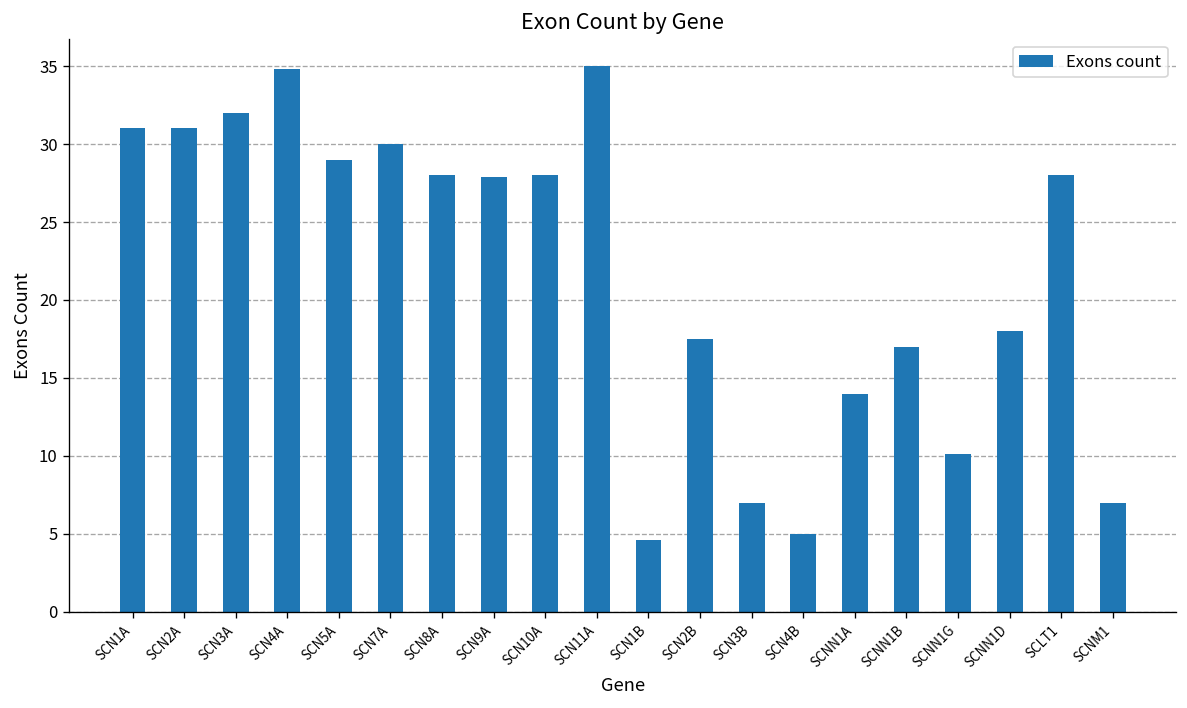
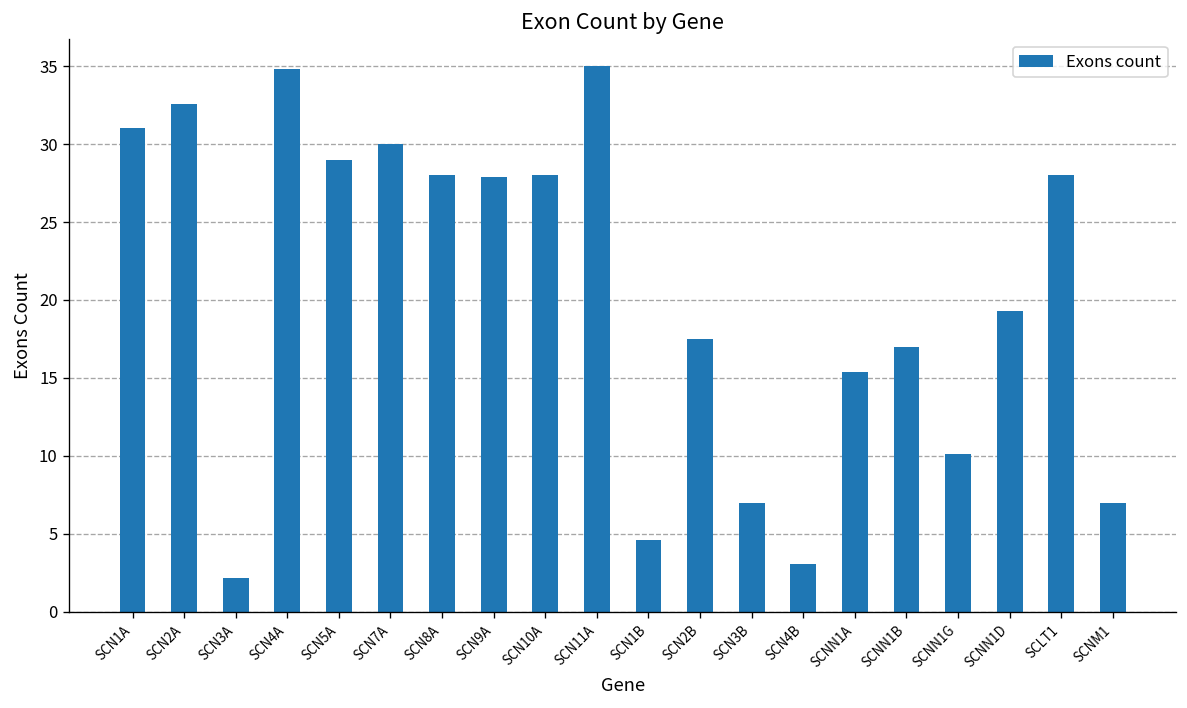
SCN2A: 31.0 -> 32.6
SCN3A: 32.0 -> 2.2
SCN4B: 5.0 -> 3.1
SCNN1A: 14.0 -> 15.4
SCNN1D: 18.0 -> 19.3
